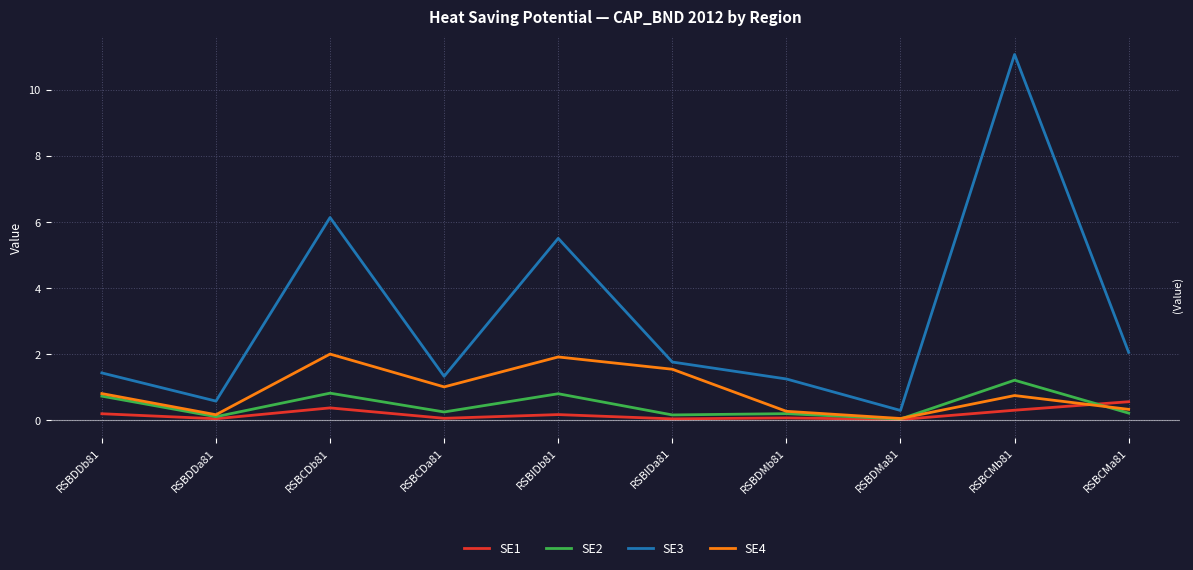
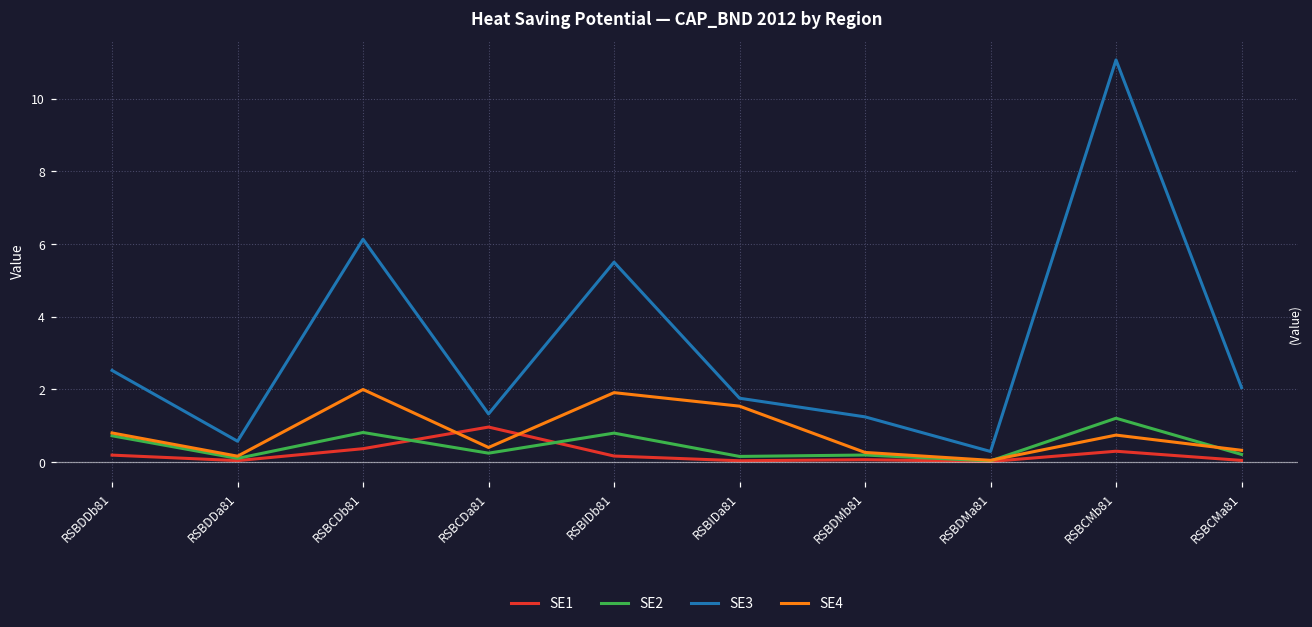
SE3, RSBDDb81: 1.4 -> 2.5
SE1, RSBCDa81: 0.1 -> 1.0
SE4, RSBCDa81: 1.0 -> 0.4
SE1, RSBCMa81: 0.6 -> 0.0
